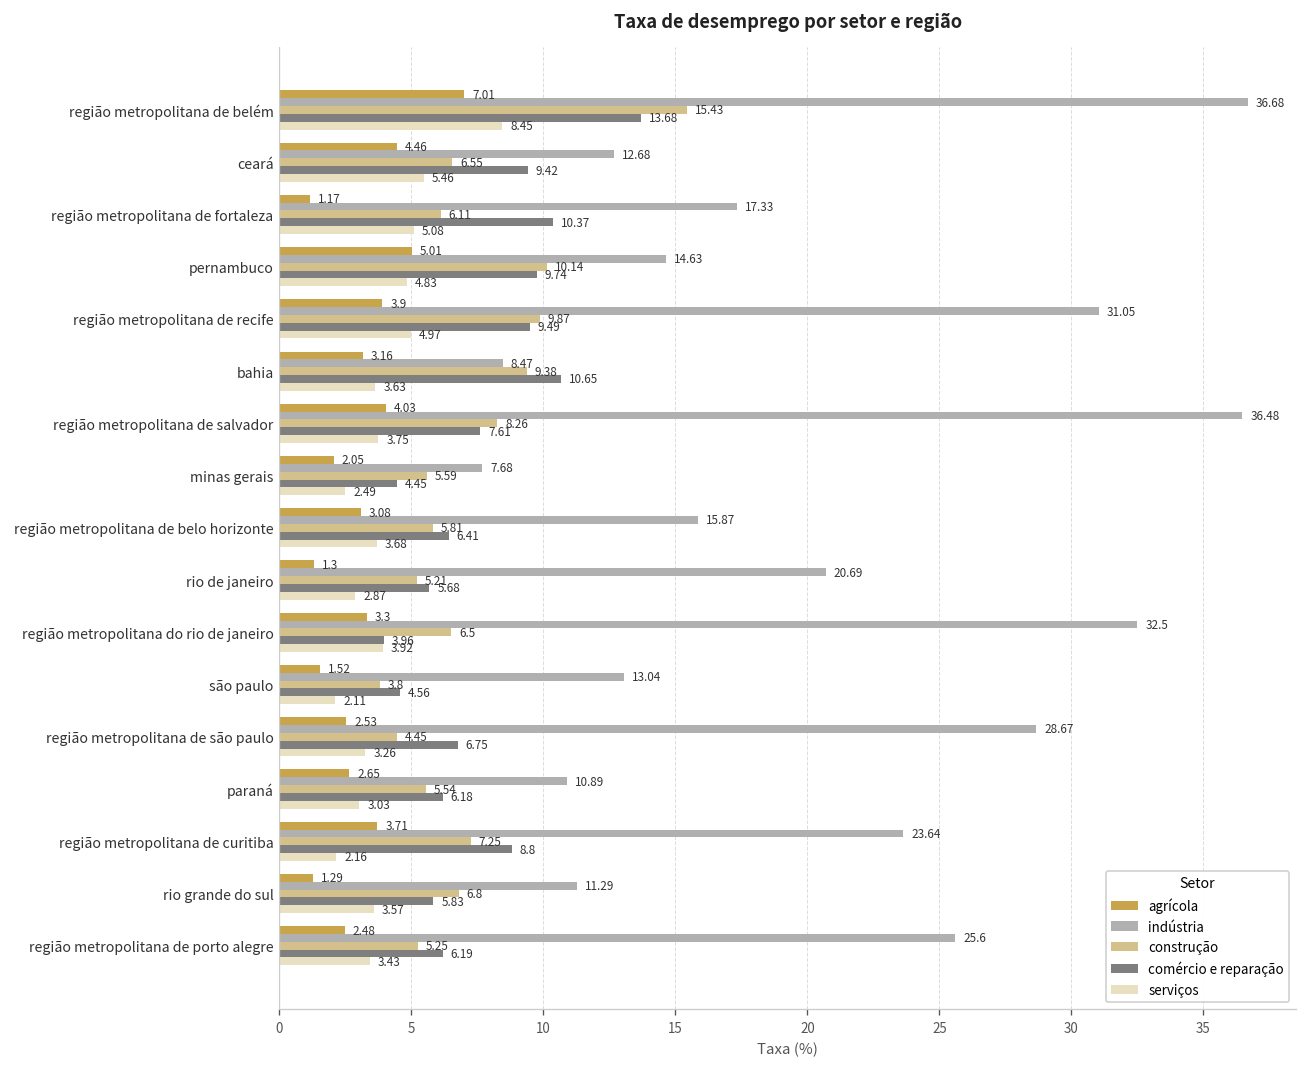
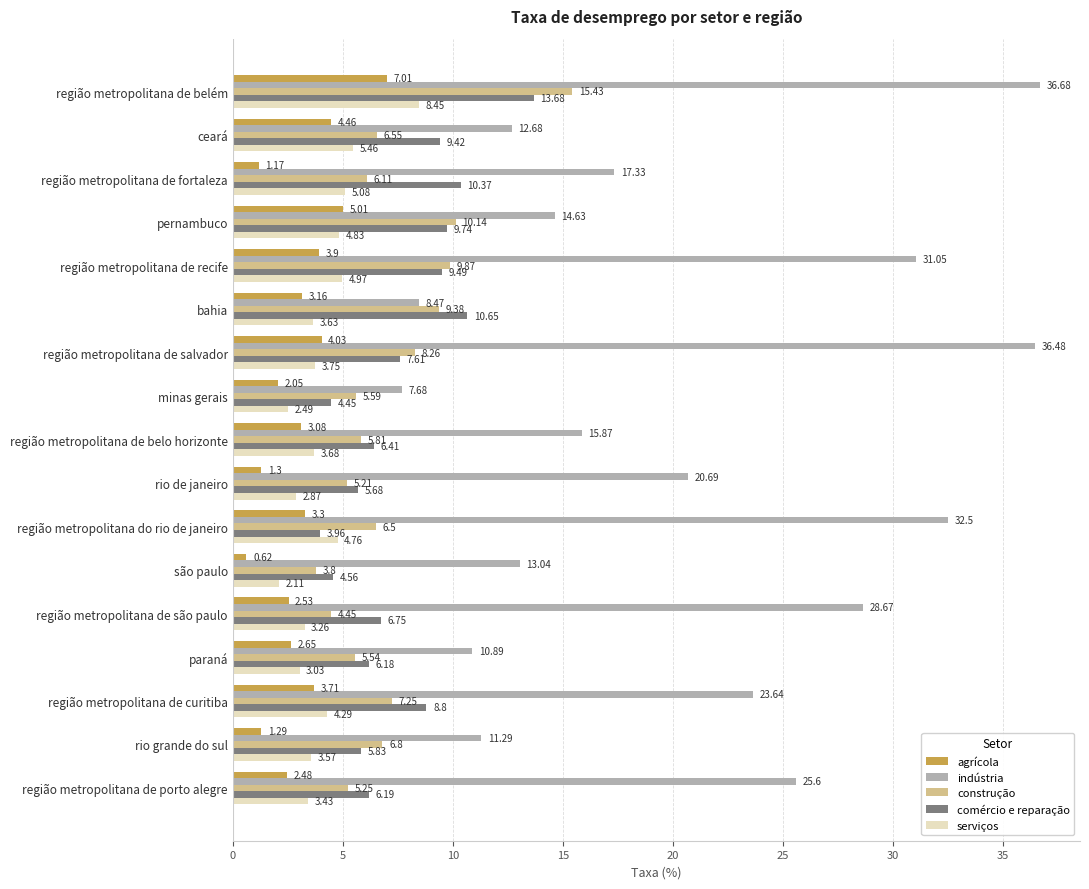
serviços, região metropolitana do rio de janeiro: 3.92 -> 4.76
agrícola, são paulo: 1.52 -> 0.62
serviços, região metropolitana de curitiba: 2.16 -> 4.29
